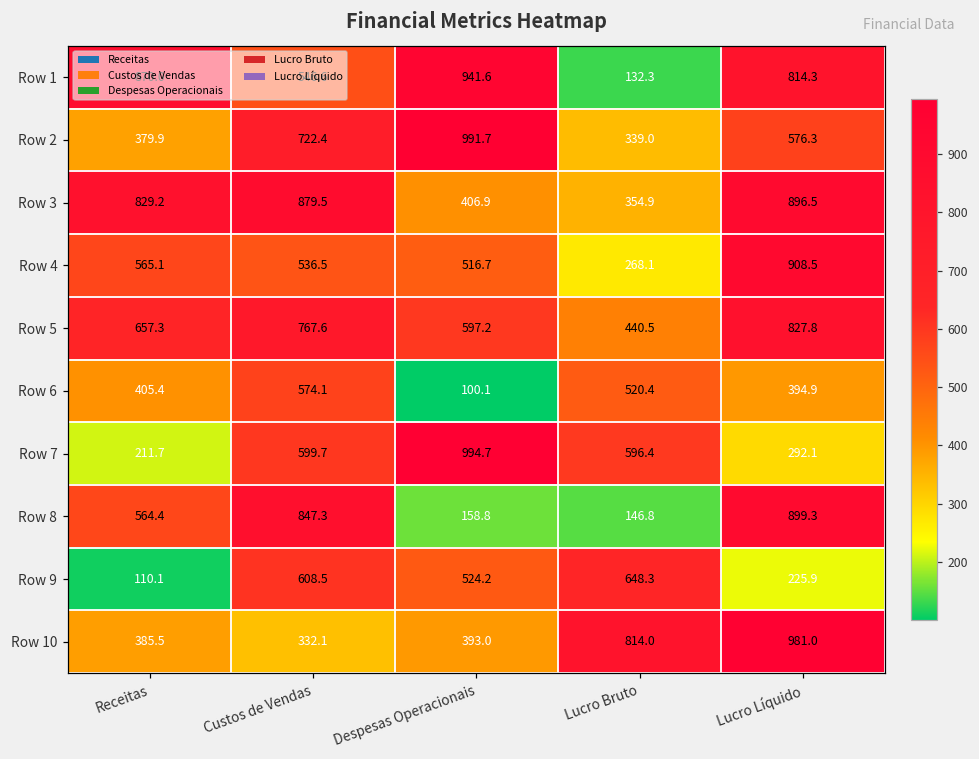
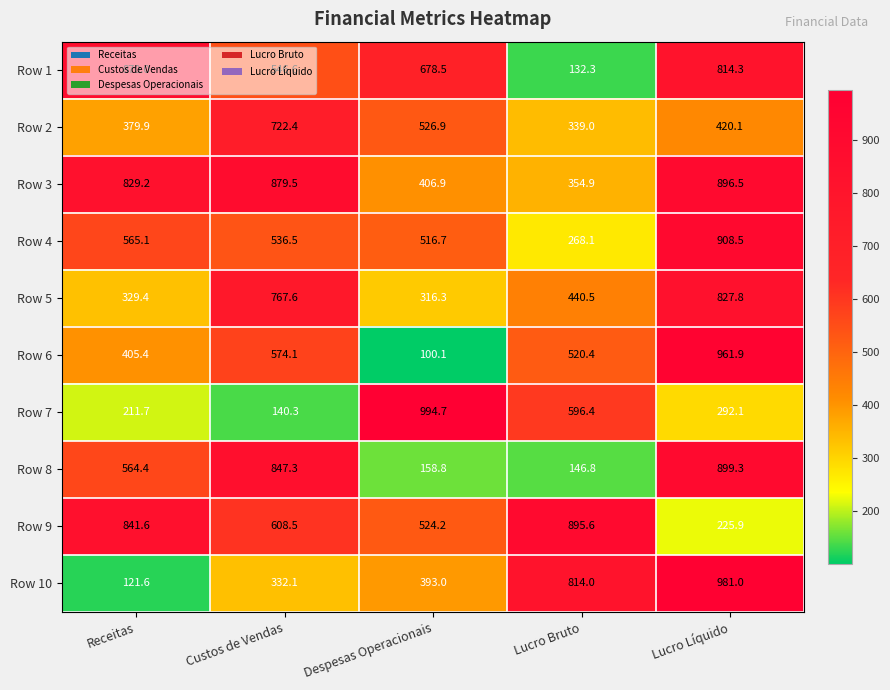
Row 1, Despesas Operacionais: 941.6 -> 678.5
Row 2, Despesas Operacionais: 991.7 -> 526.9
Row 2, Lucro Líquido: 576.3 -> 420.1
Row 5, Receitas: 657.3 -> 329.4
Row 5, Despesas Operacionais: 597.2 -> 316.3
Row 6, Lucro Líquido: 394.9 -> 961.9
Row 7, Custos de Vendas: 599.7 -> 140.3
Row 9, Receitas: 110.1 -> 841.6
Row 9, Lucro Bruto: 648.3 -> 895.6
Row 10, Receitas: 385.5 -> 121.6
